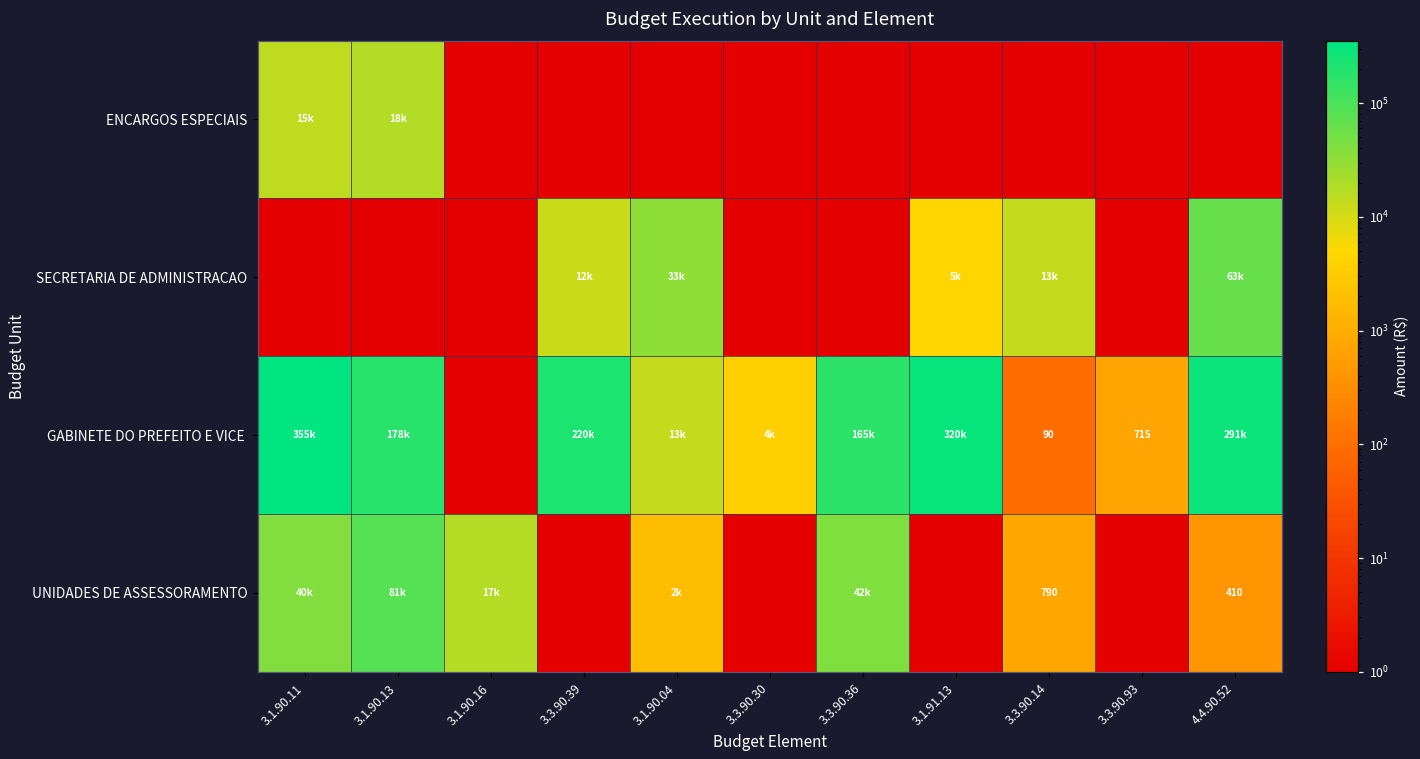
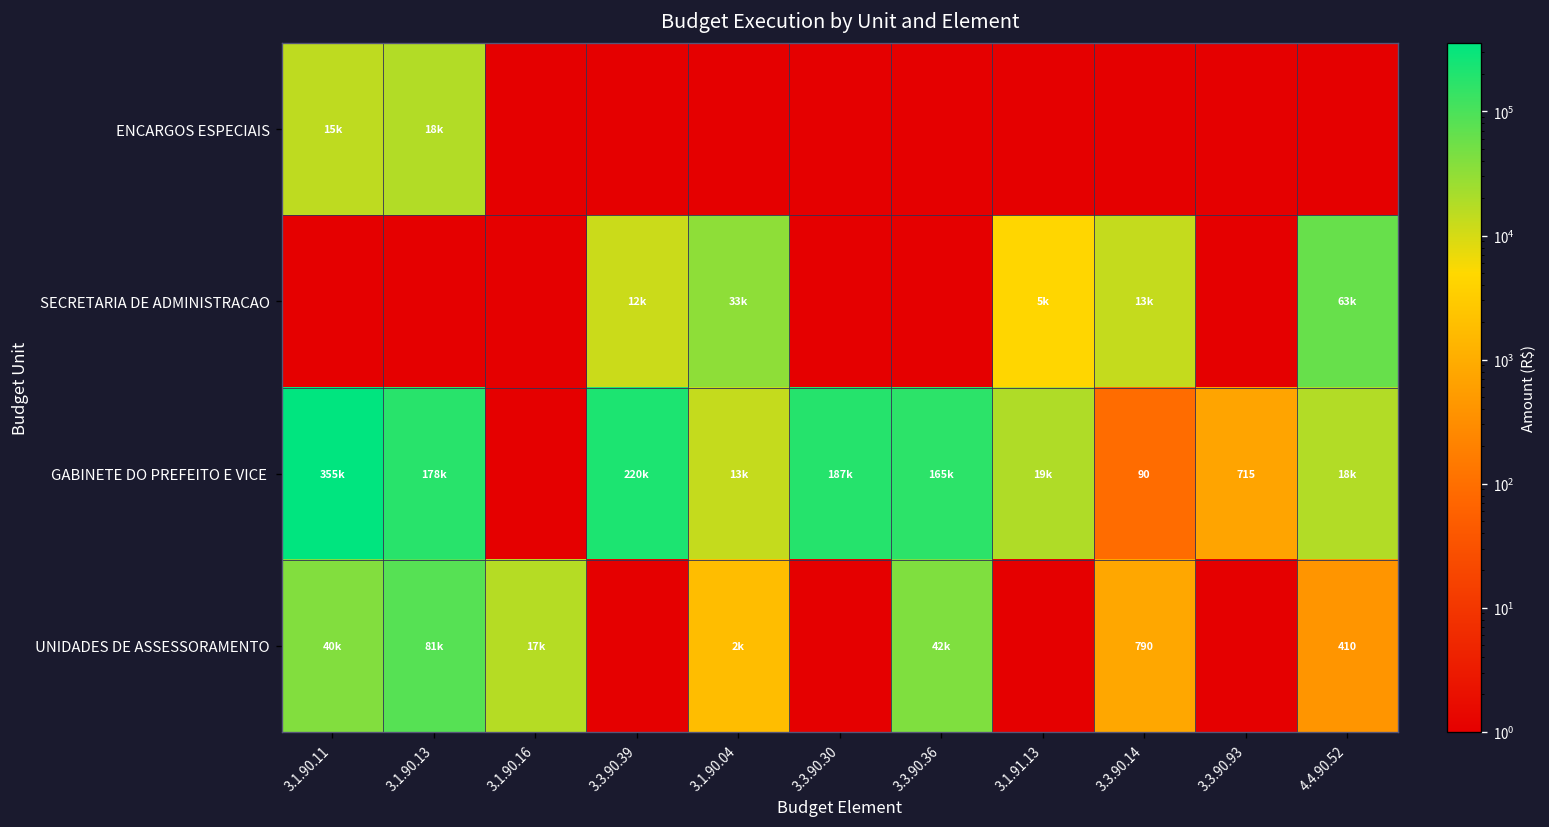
GABINETE DO PREFEITO E VICE, 3.3.90.30: 4k -> 187k
GABINETE DO PREFEITO E VICE, 3.1.91.13: 320k -> 19k
GABINETE DO PREFEITO E VICE, 4.4.90.52: 291k -> 18k
